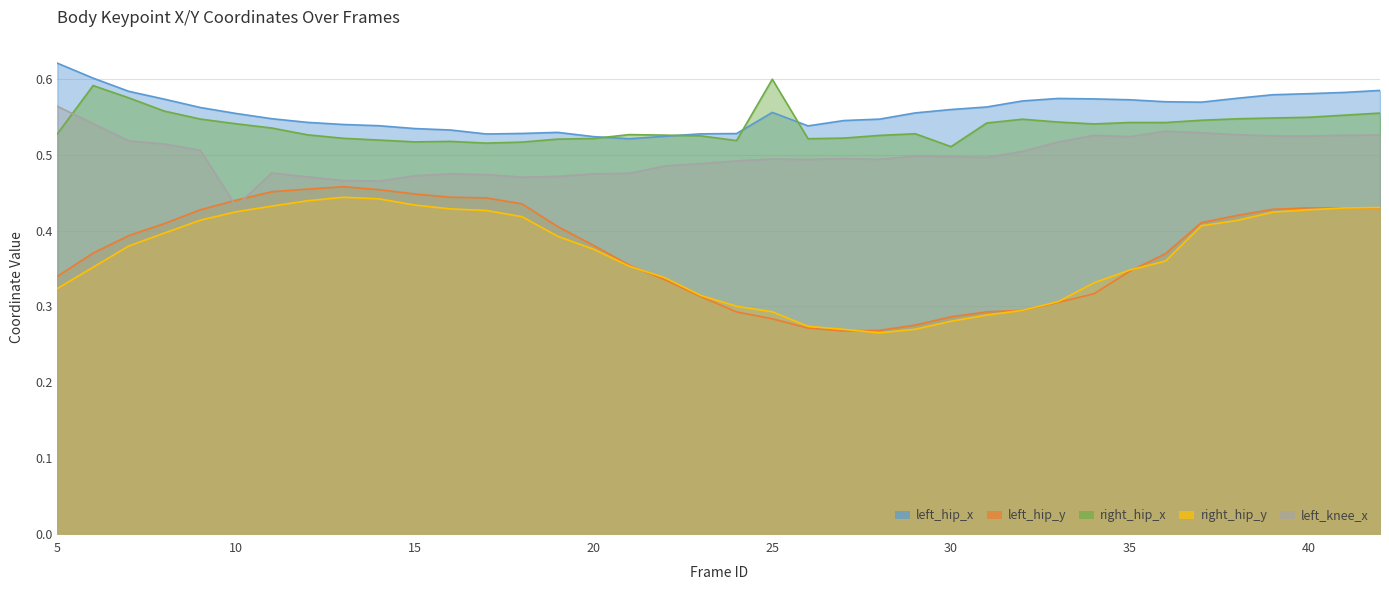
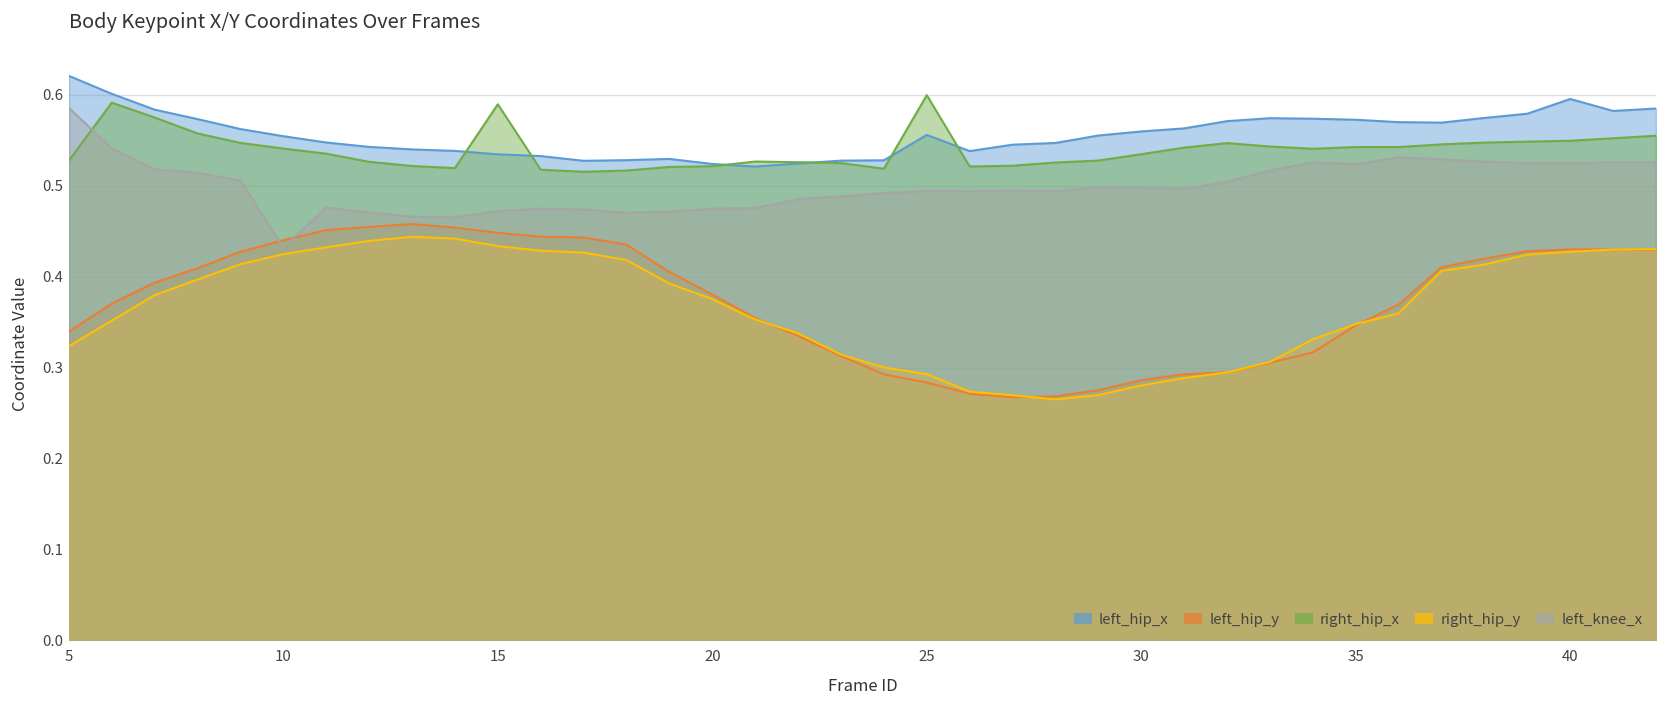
left_knee_x, 5: 0.56 -> 0.59
right_hip_x, 15: 0.52 -> 0.59
right_hip_x, 30: 0.51 -> 0.53
left_hip_x, 40: 0.58 -> 0.60
